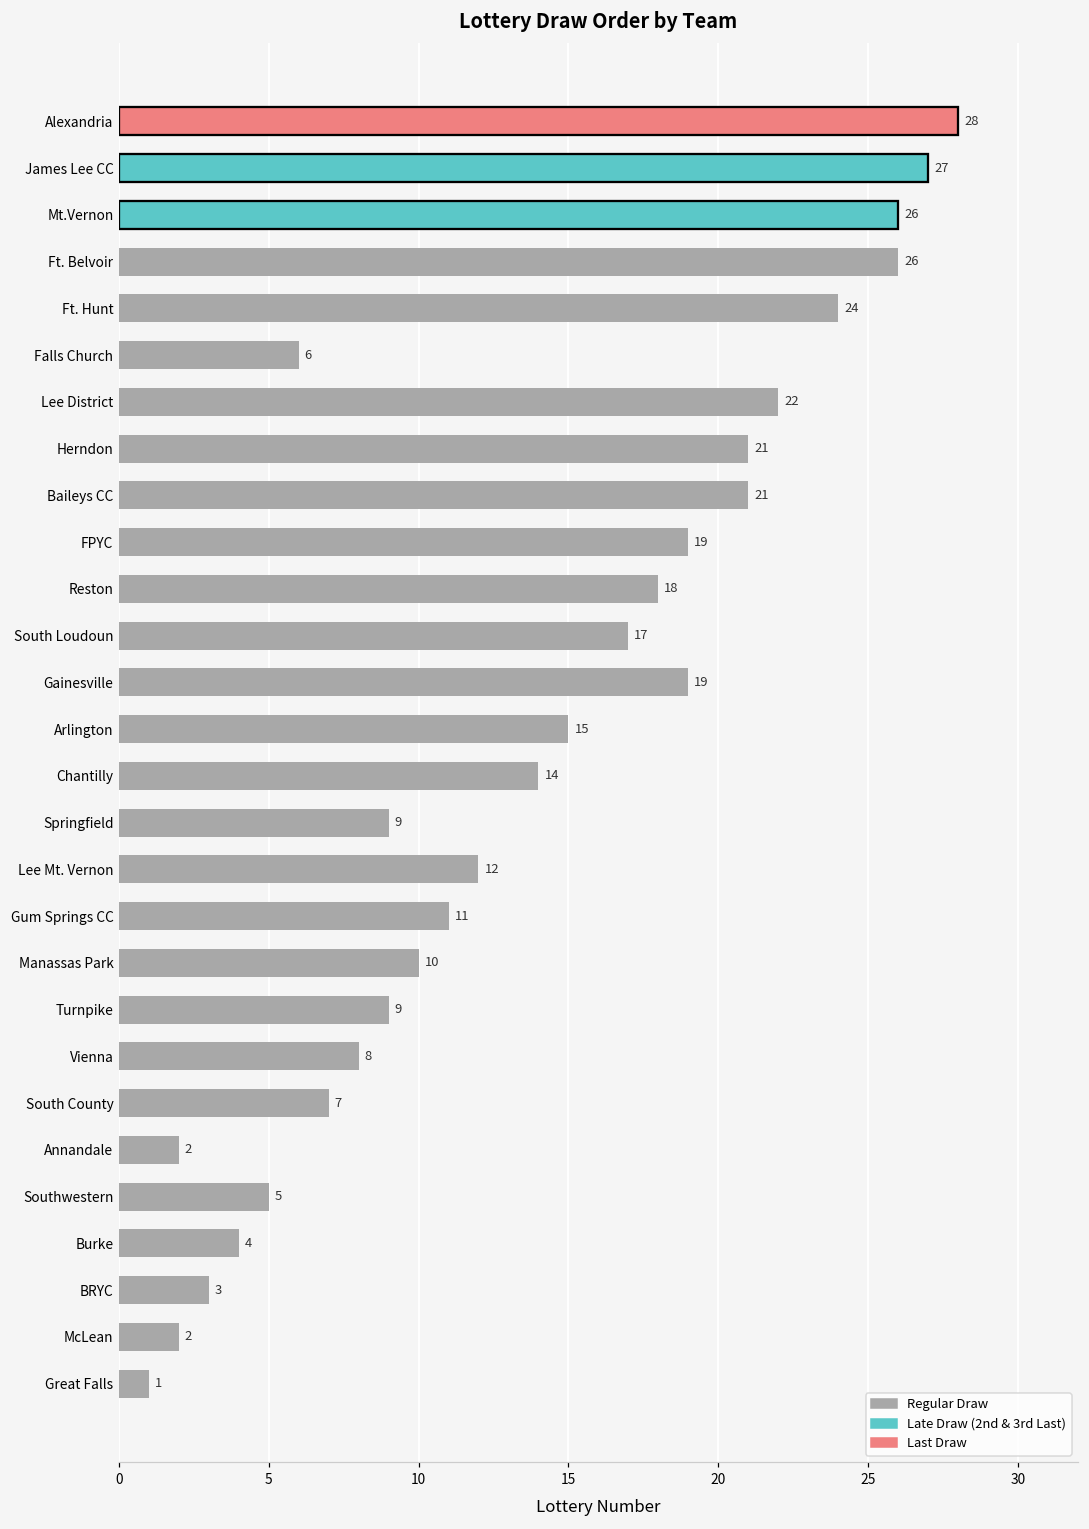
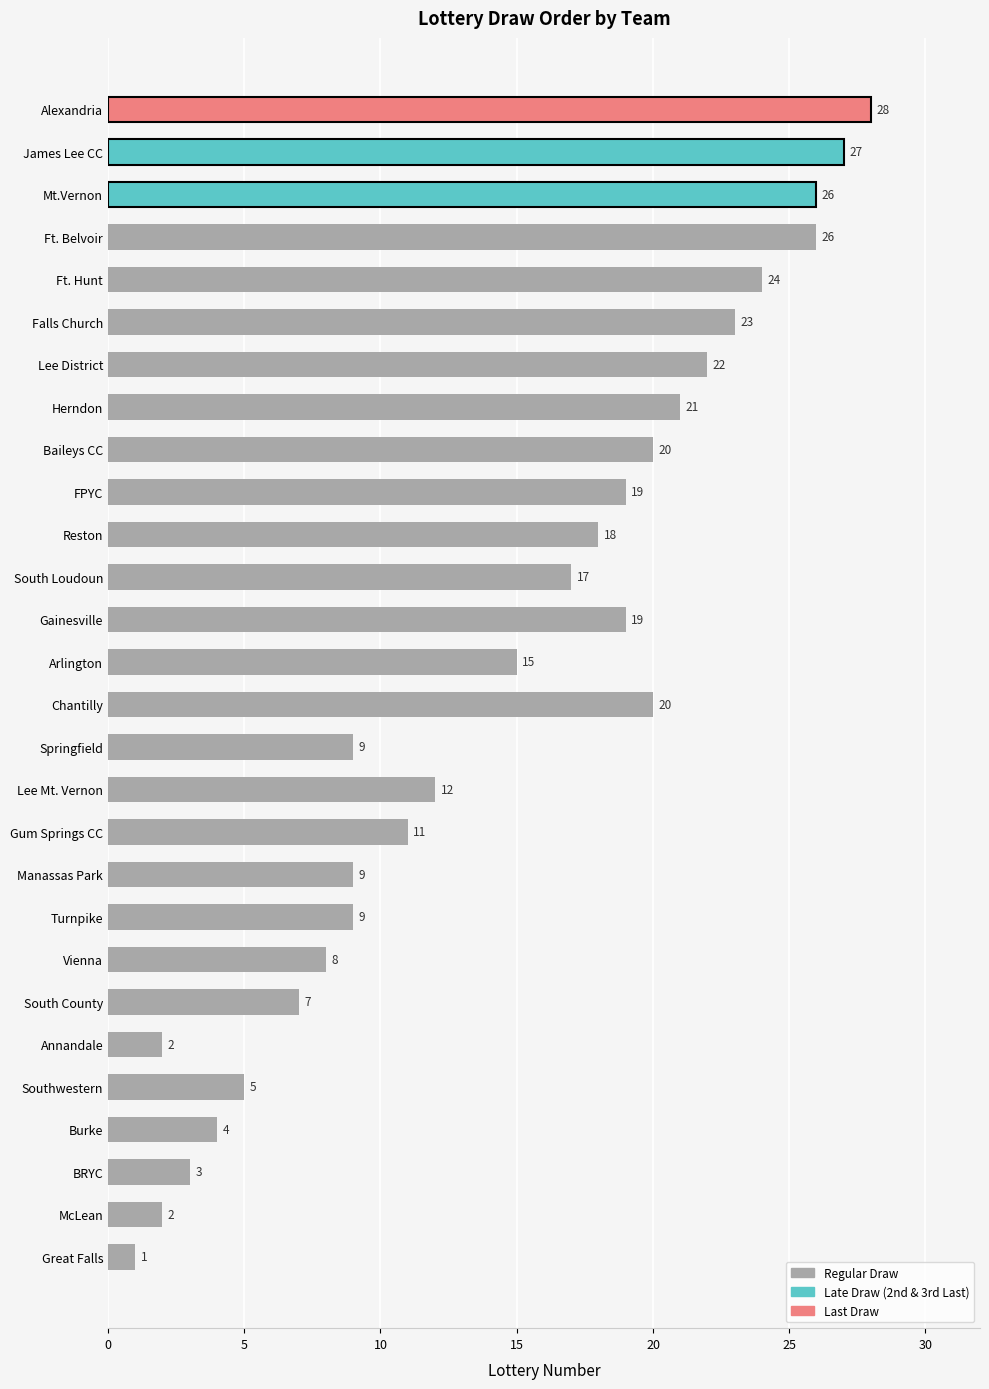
Falls Church: 6 -> 23
Baileys CC: 21 -> 20
Chantilly: 14 -> 20
Manassas Park: 10 -> 9
